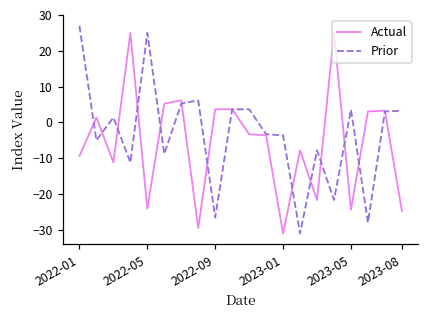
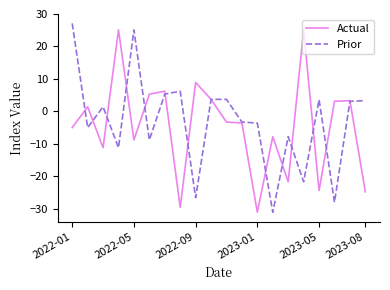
Actual, 2022-01: -9 -> -5
Actual, 2022-05: -24 -> -9
Actual, 2022-09: 4 -> 9
